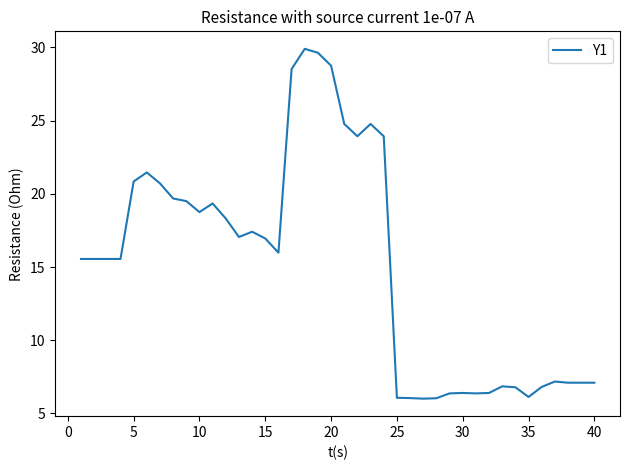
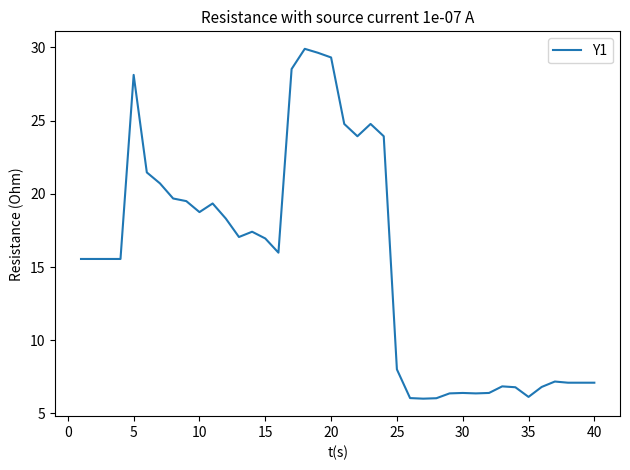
5: 20.8 -> 28.1
20: 28.8 -> 29.3
25: 6.1 -> 8.0
